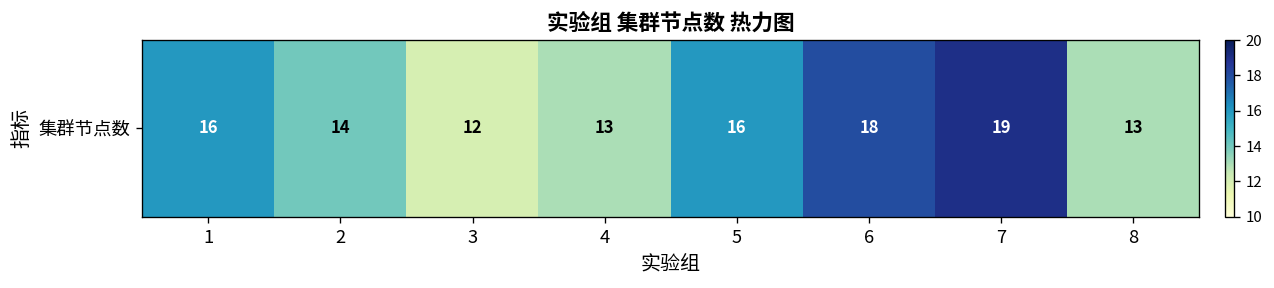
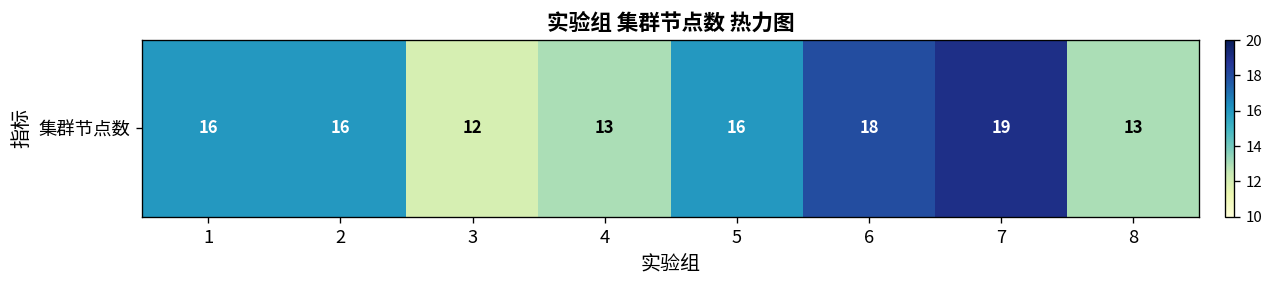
集群节点数, 2: 14 -> 16
